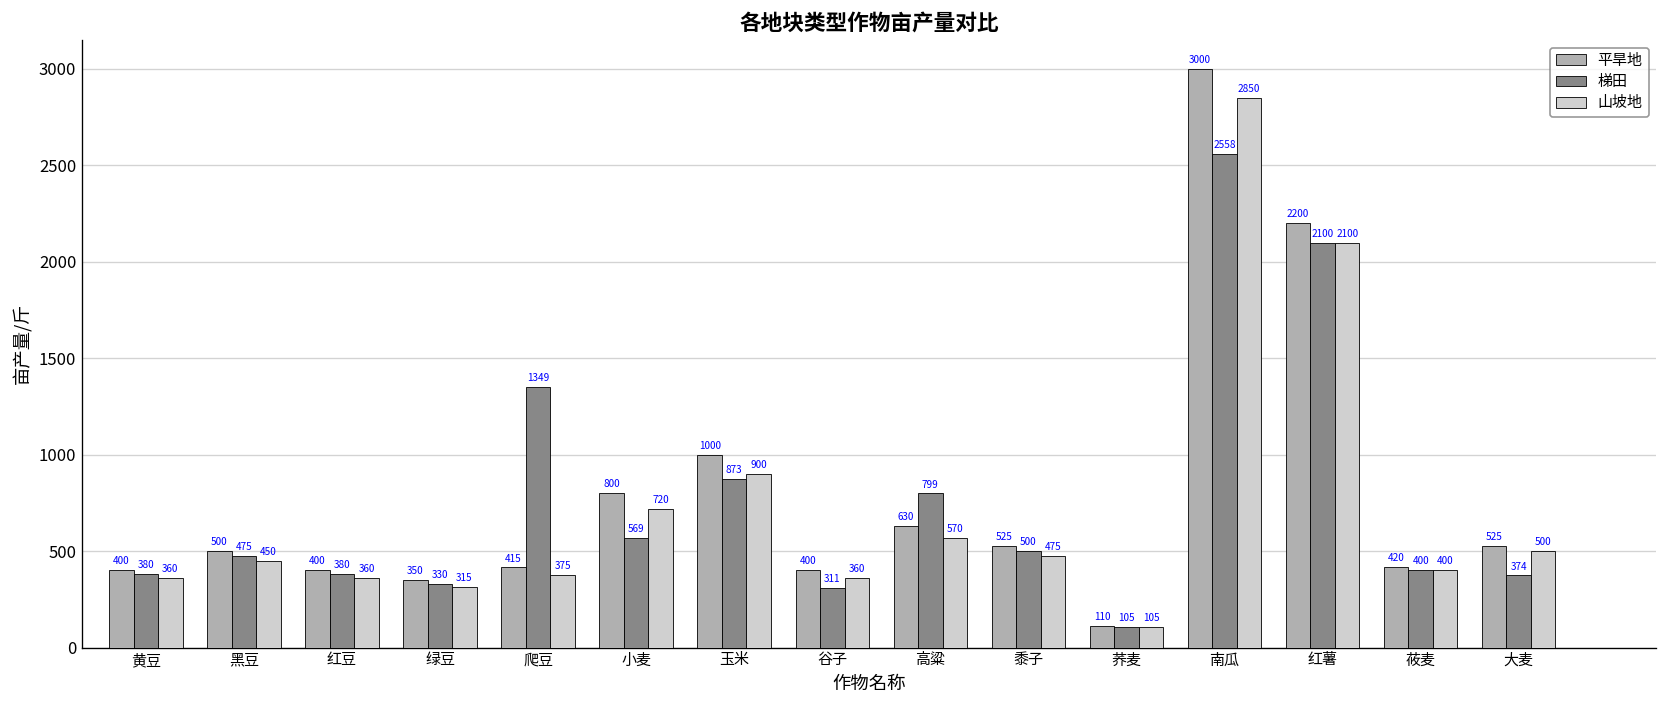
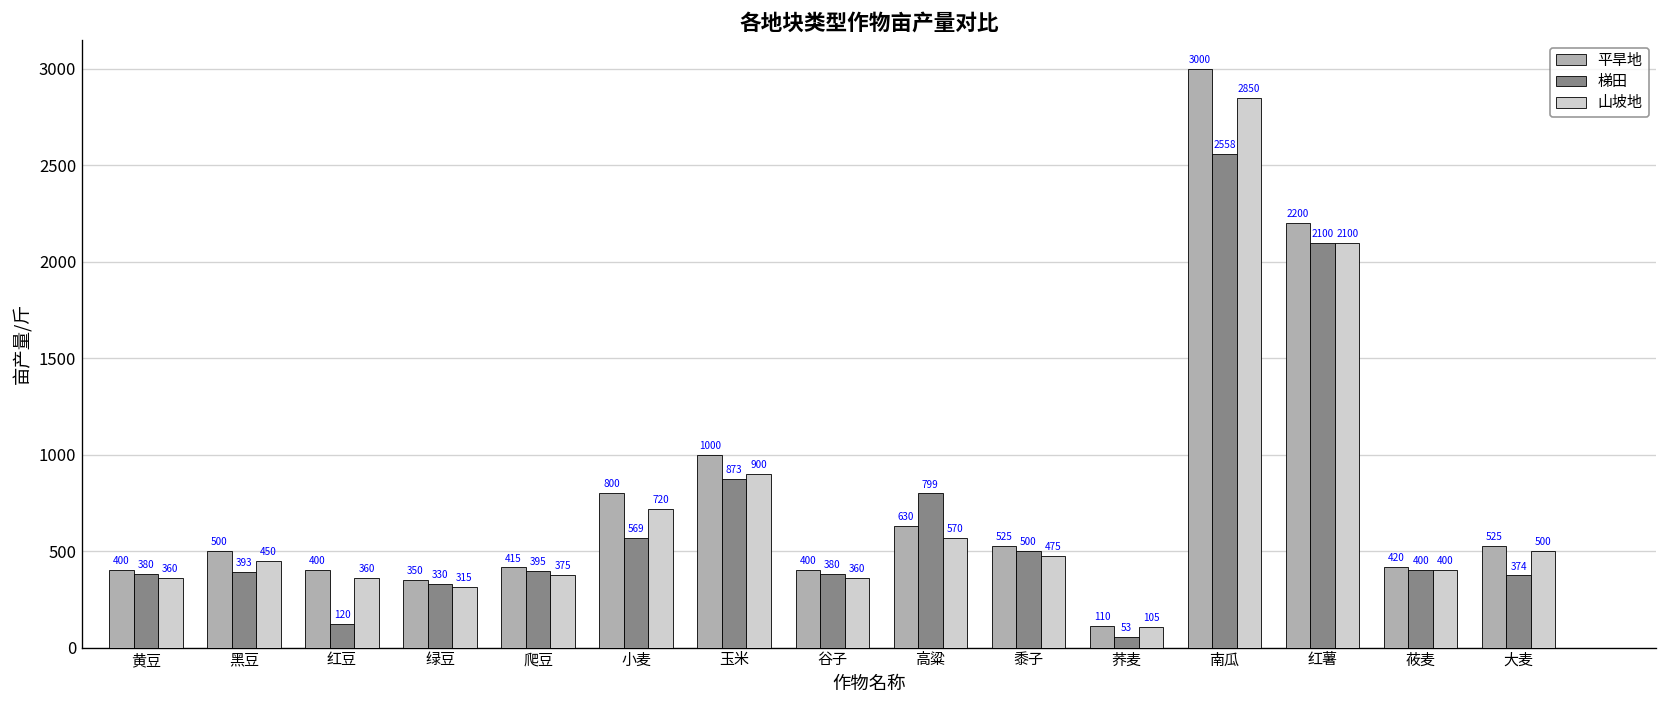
梯田, 黑豆: 475 -> 393
梯田, 红豆: 380 -> 120
梯田, 爬豆: 1349 -> 395
梯田, 谷子: 311 -> 380
梯田, 荞麦: 105 -> 53
